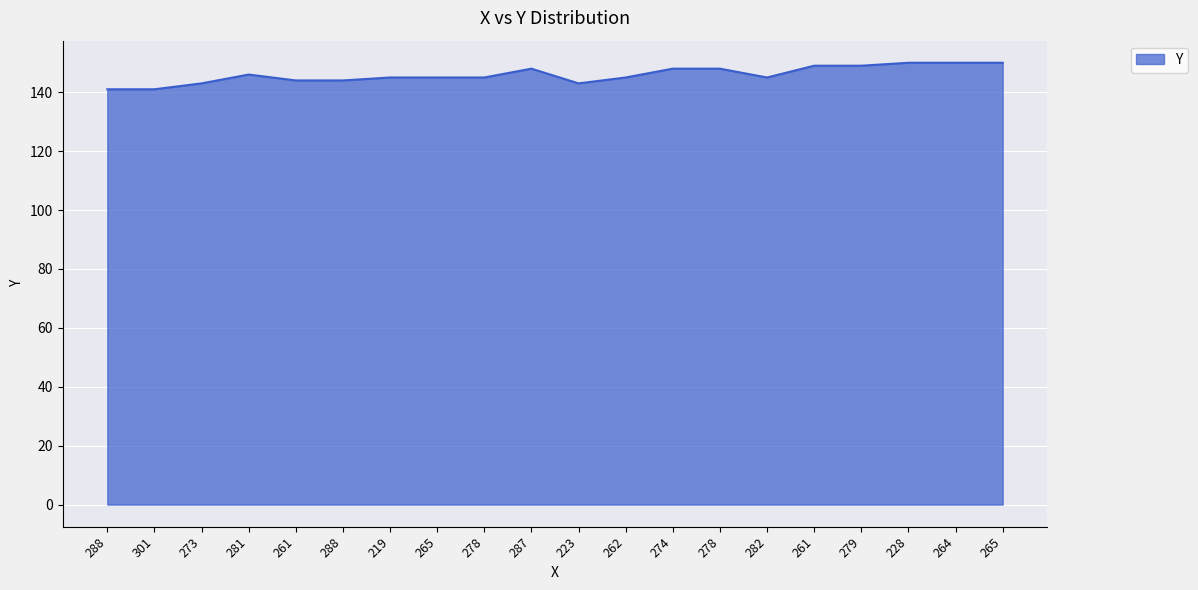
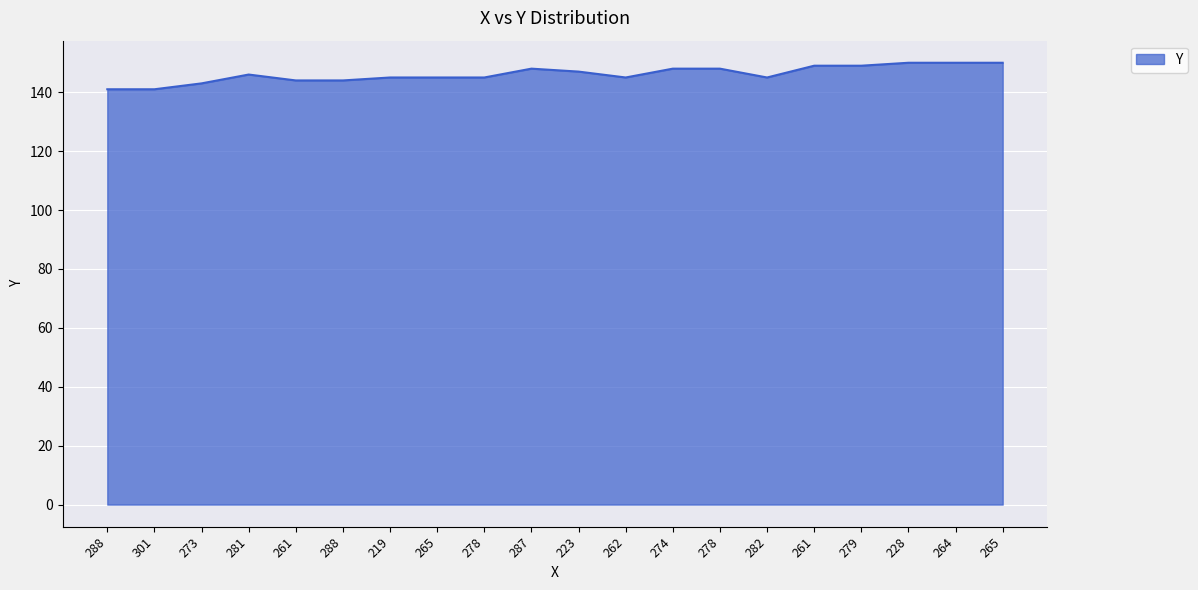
223: 143 -> 147
